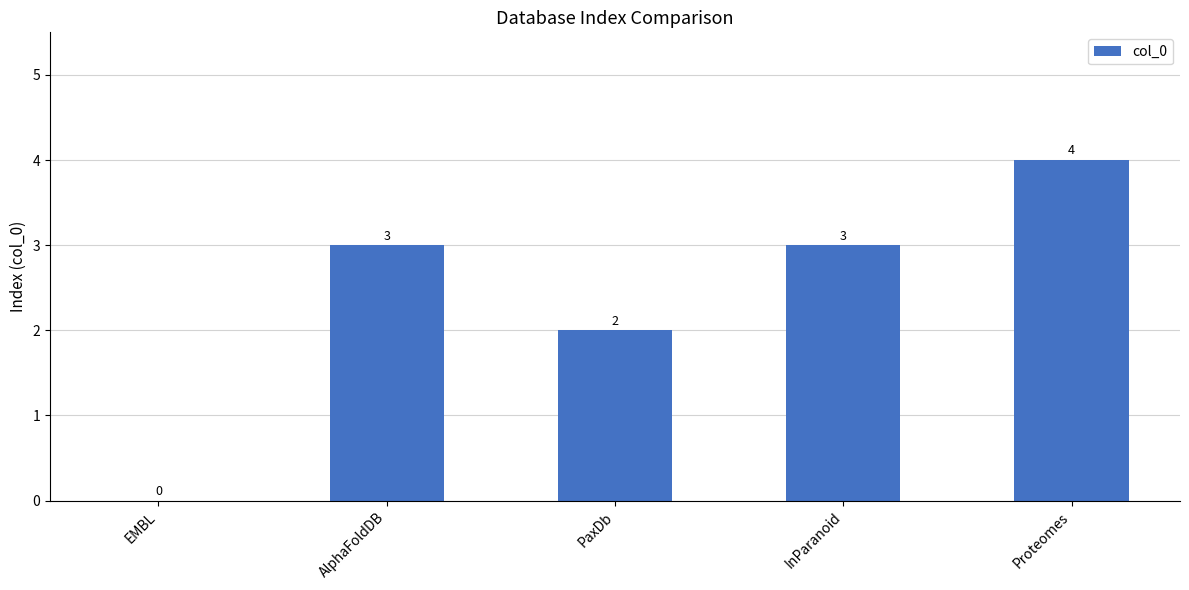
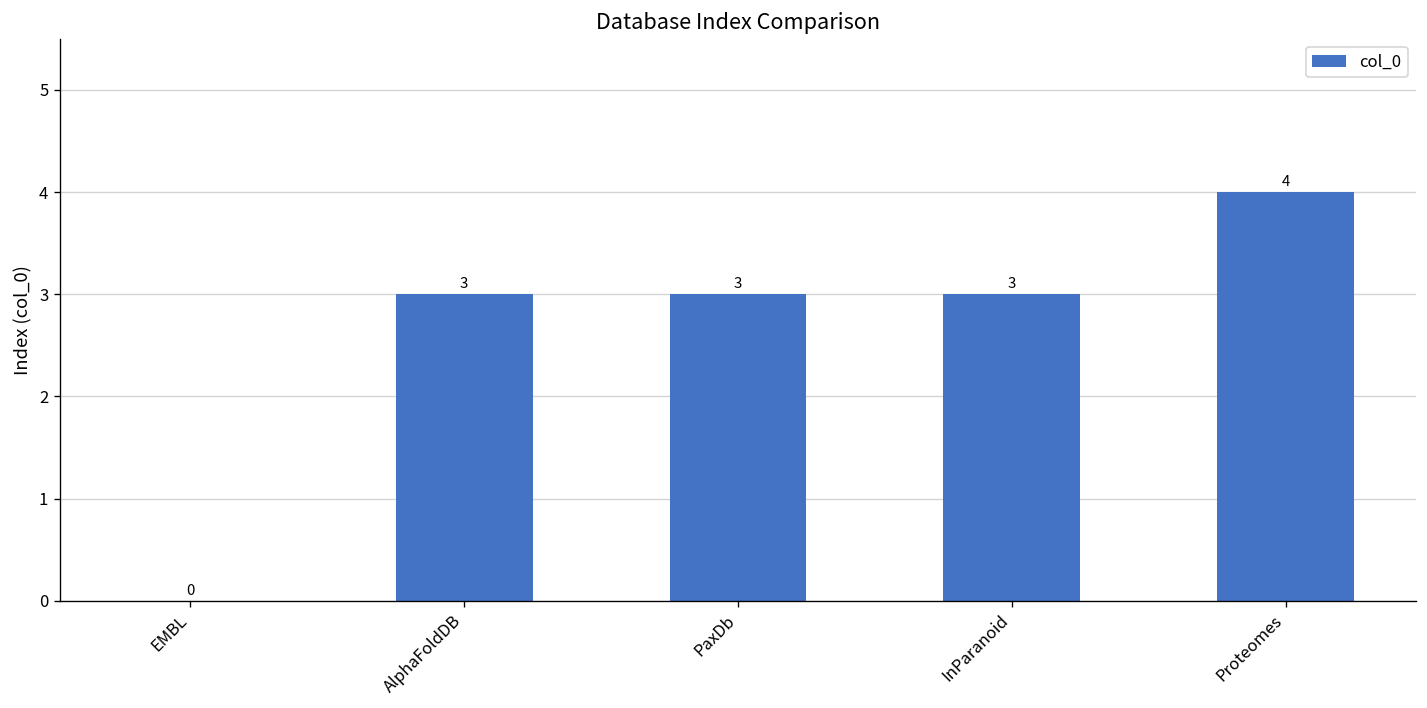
PaxDb: 2 -> 3
